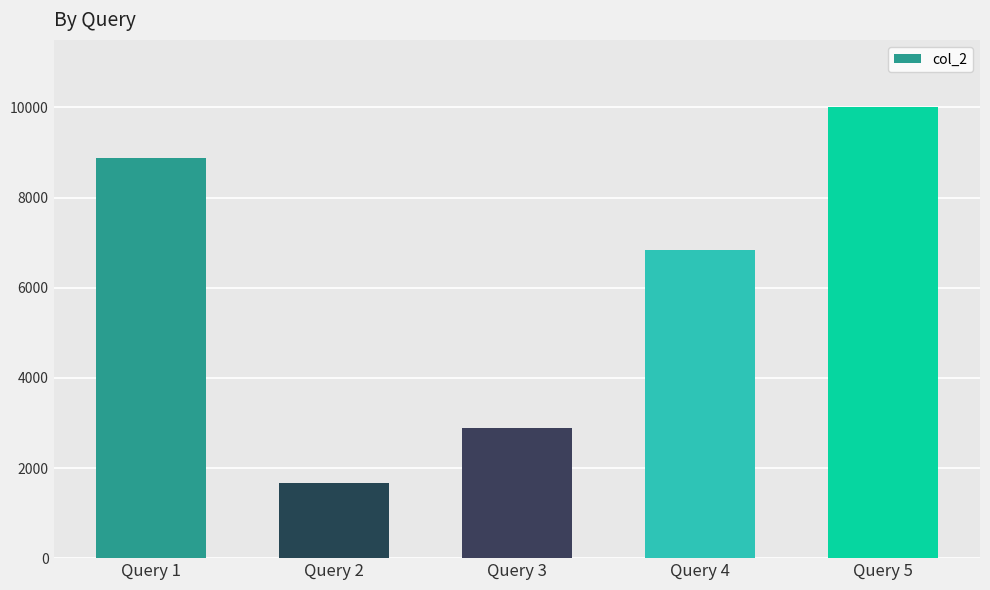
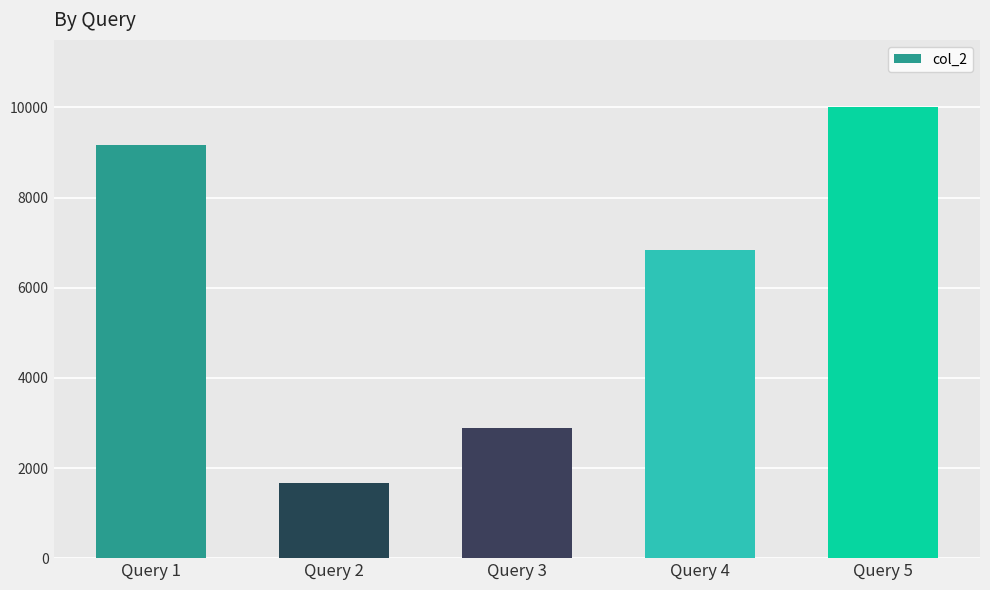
Query 1: 8900 -> 9200
